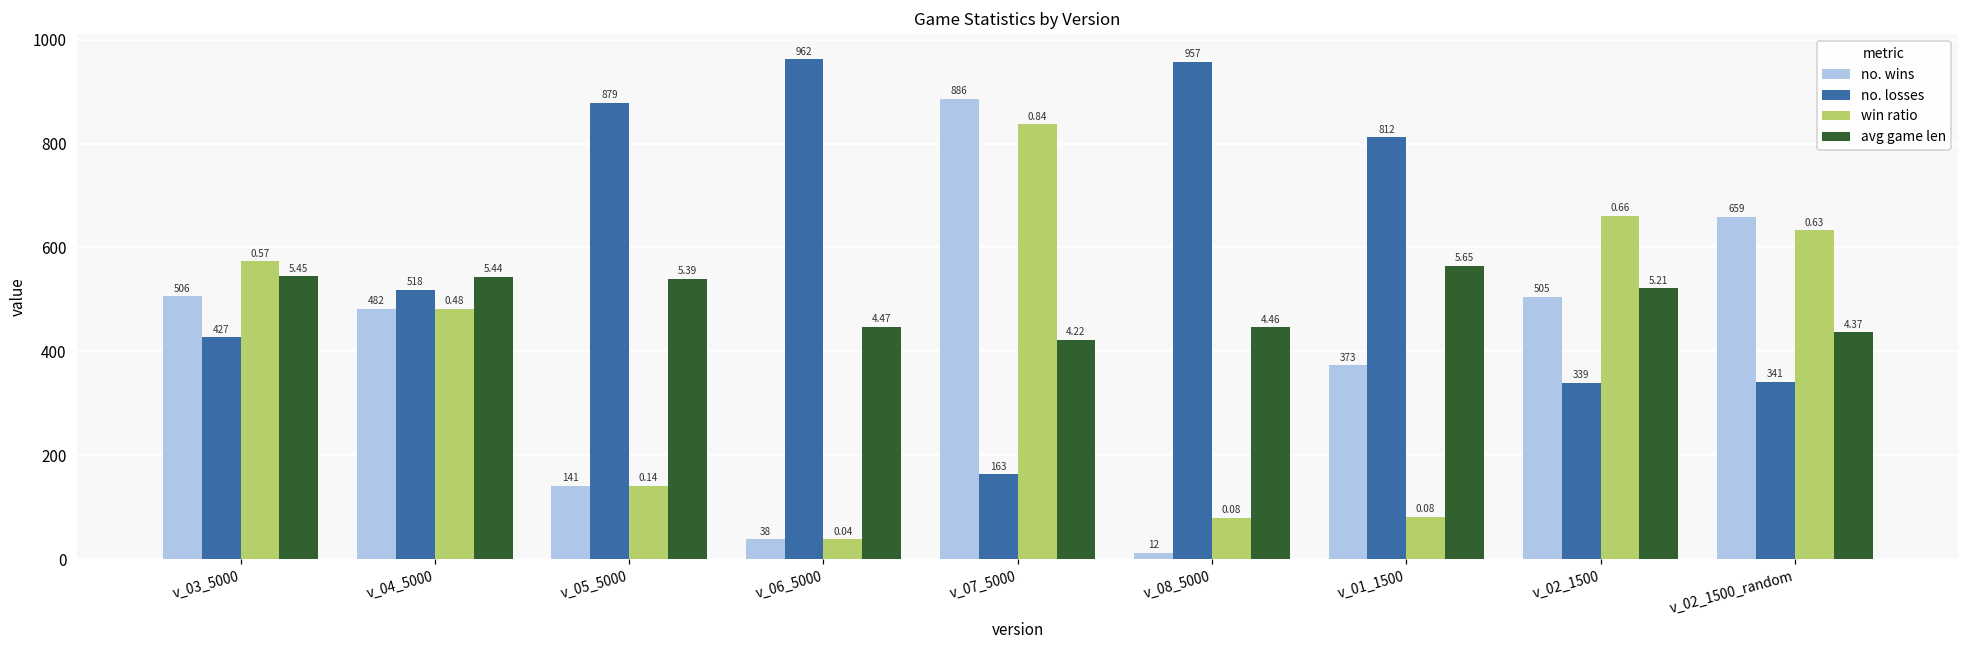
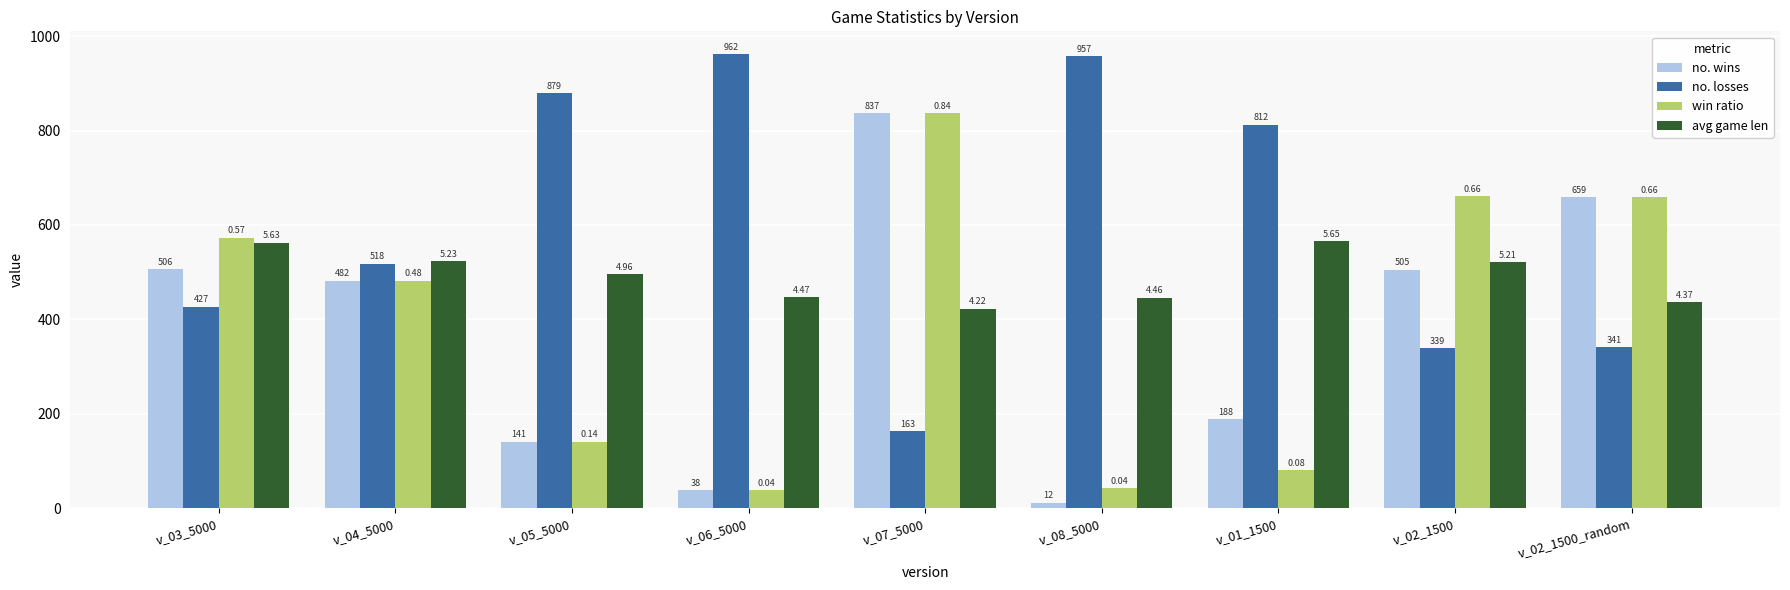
avg game len, v_03_5000: 5.45 -> 5.63
avg game len, v_04_5000: 5.44 -> 5.23
avg game len, v_05_5000: 5.39 -> 4.96
no. wins, v_07_5000: 886 -> 837
win ratio, v_08_5000: 0.08 -> 0.04
no. wins, v_01_1500: 373 -> 188
win ratio, v_02_1500_random: 0.63 -> 0.66
